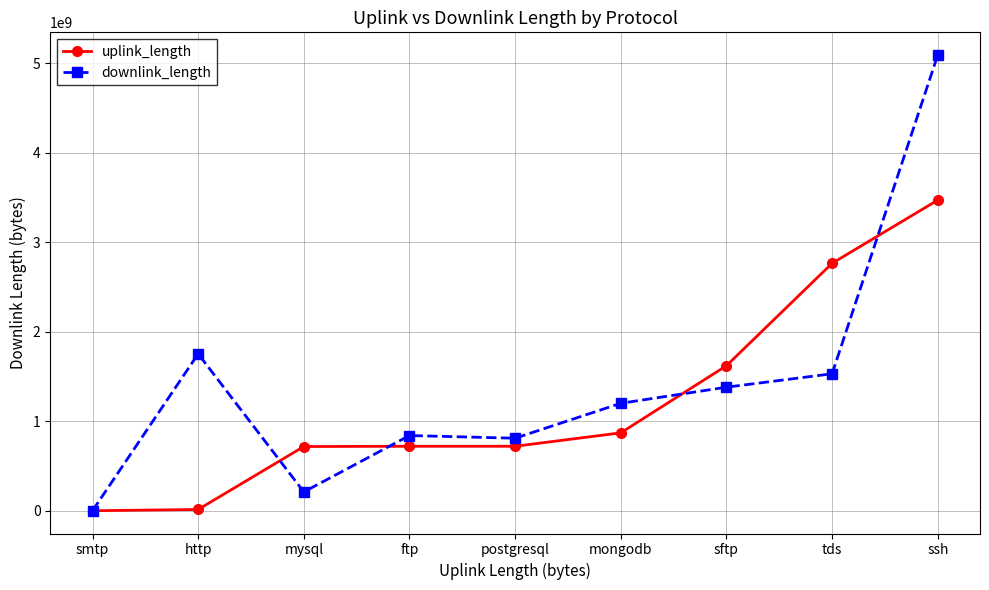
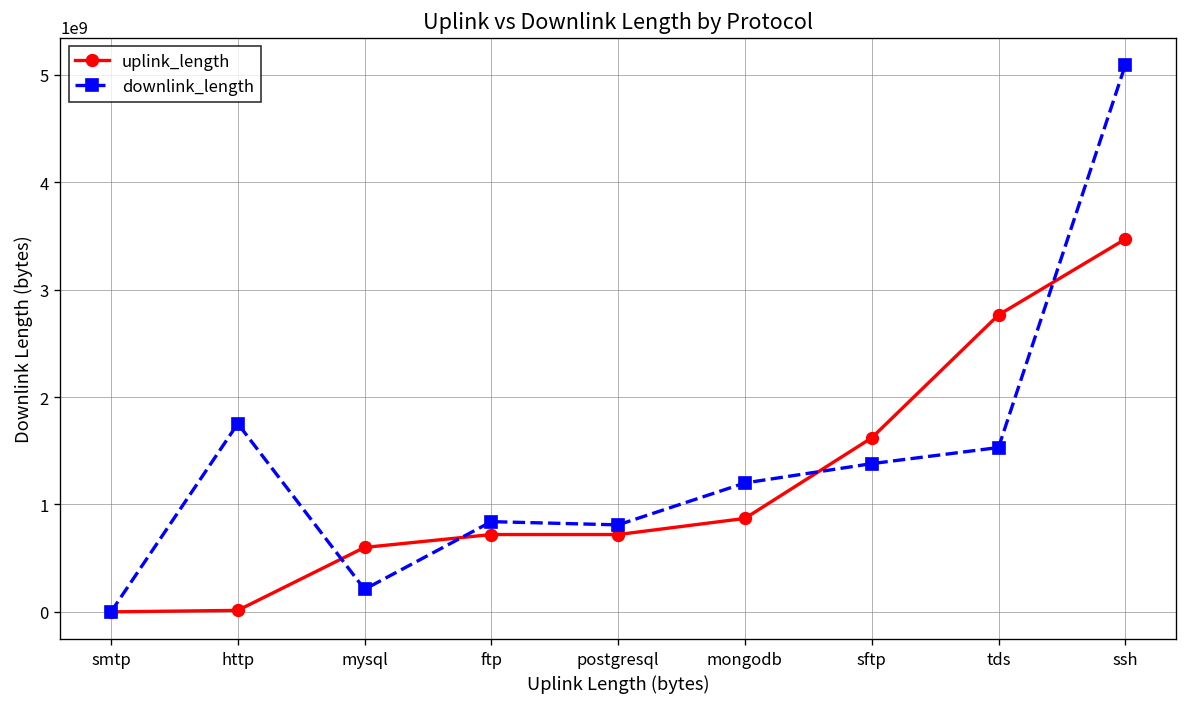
uplink_length, mysql: 700000000 -> 600000000
